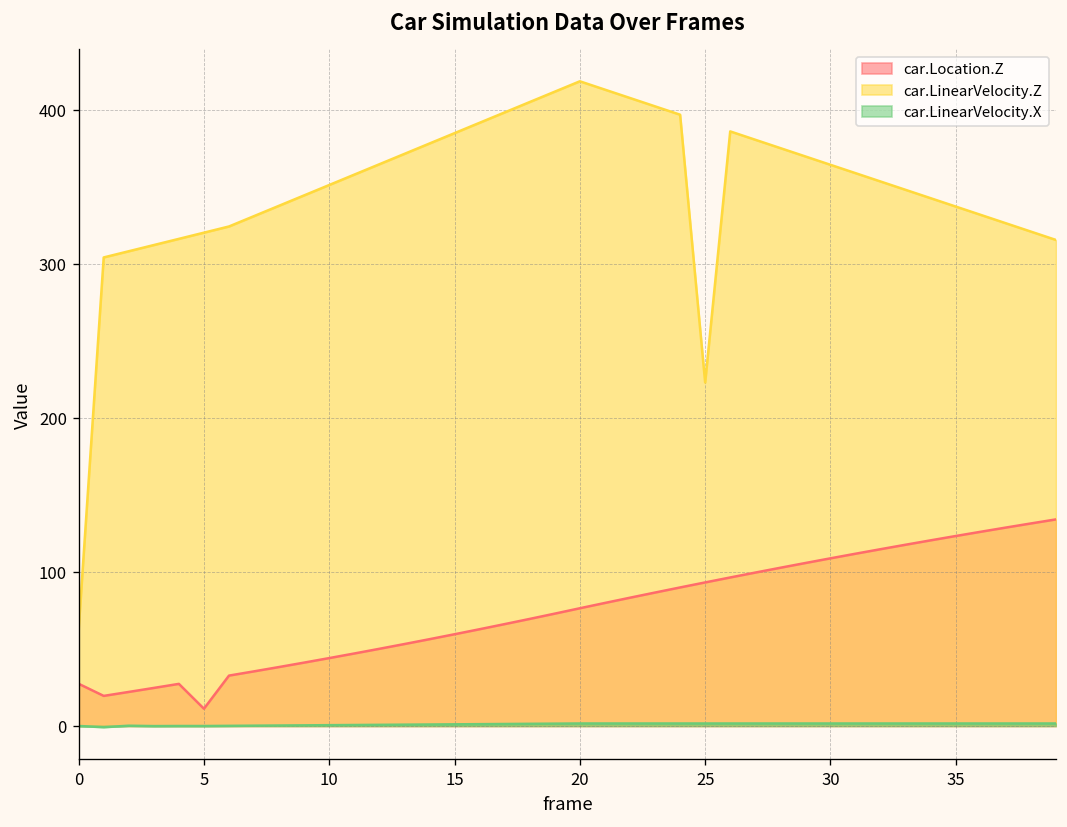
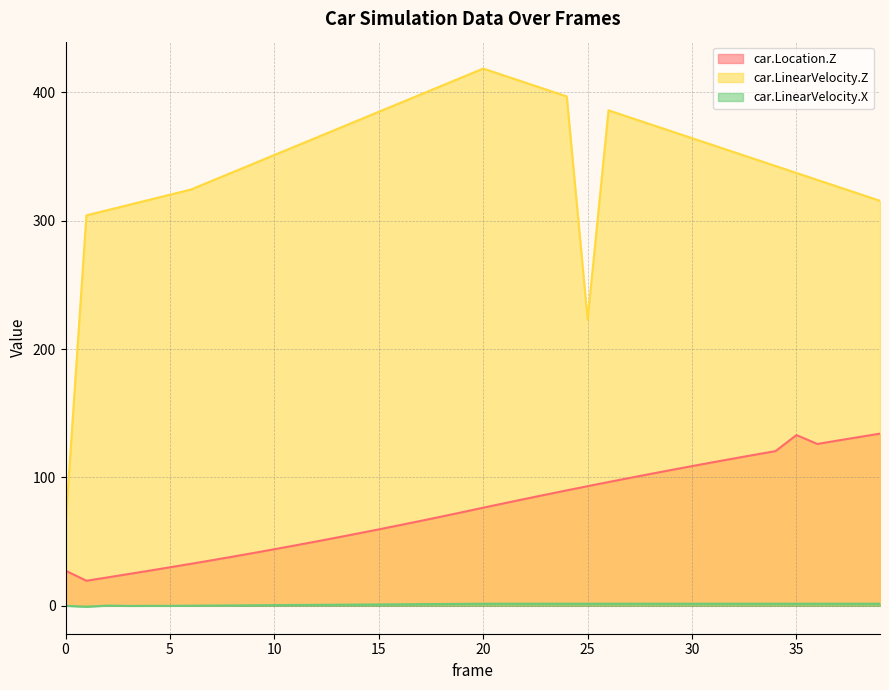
car.Location.Z, 5: 11 -> 30
car.Location.Z, 35: 123 -> 133
